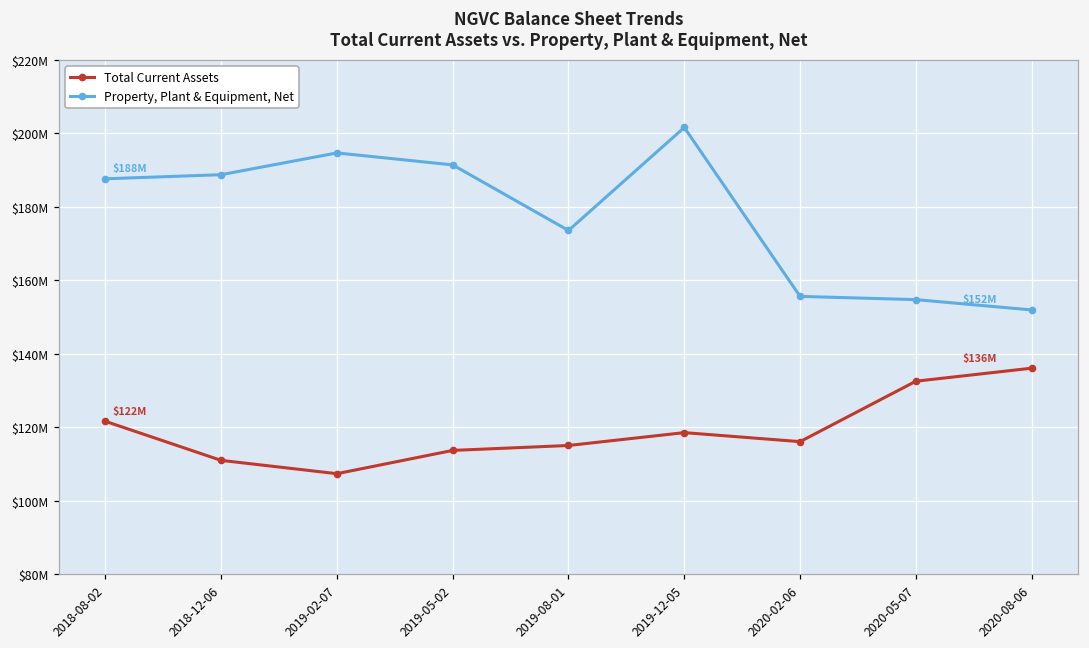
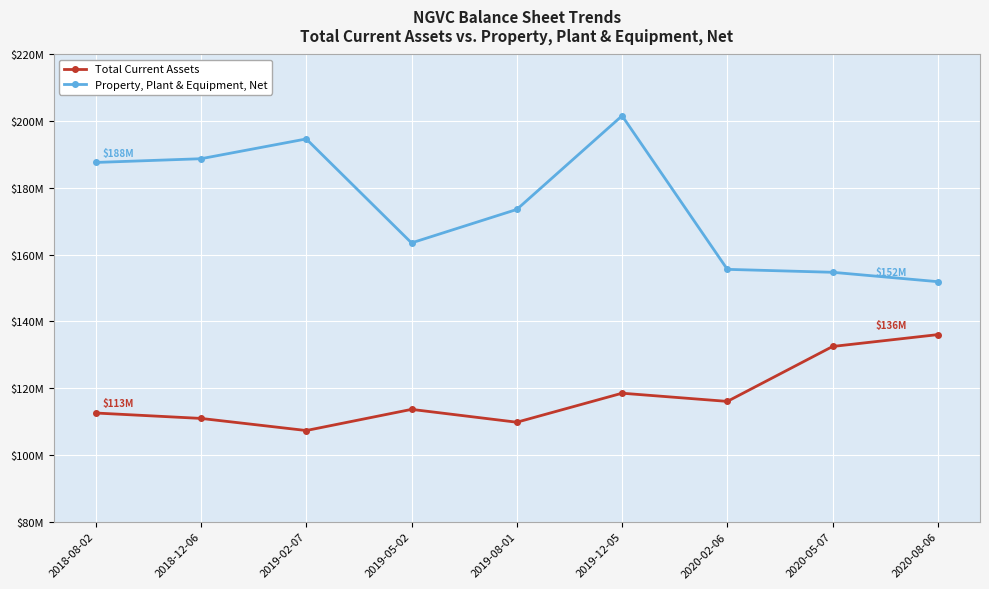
Total Current Assets, 2018-08-02: $122M -> $113M
Property, Plant & Equipment, Net, 2019-05-02: $191000000 -> $164000000
Total Current Assets, 2019-08-01: $115000000 -> $110000000
